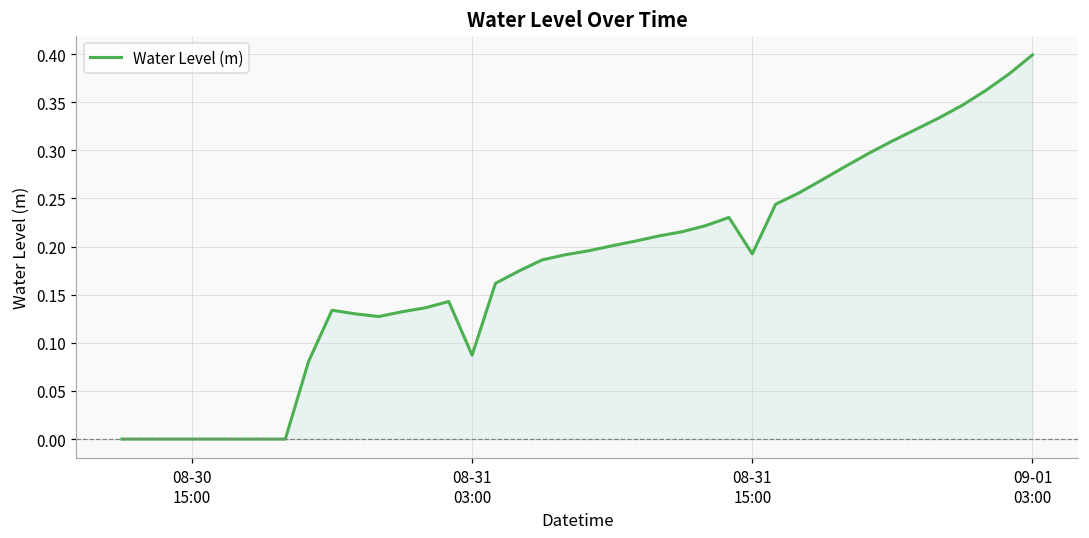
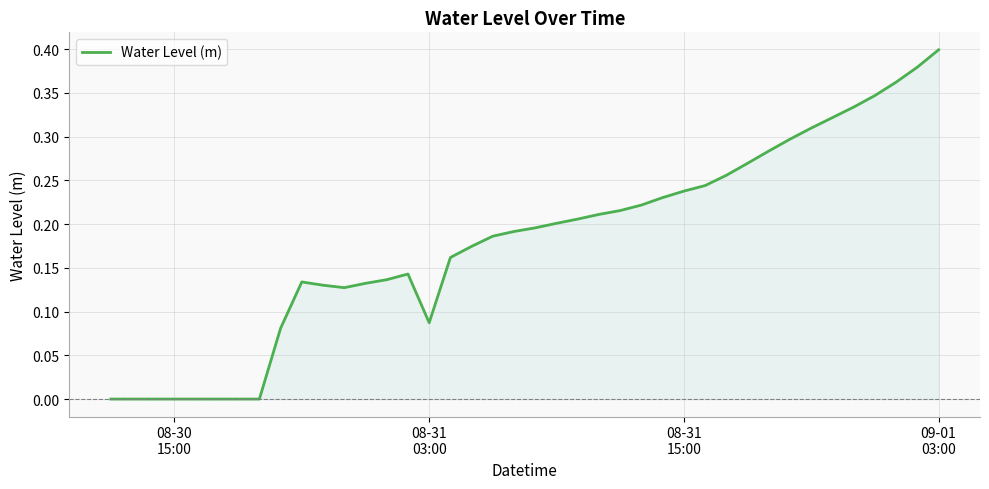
08-31 15:00: 0.19 -> 0.24
